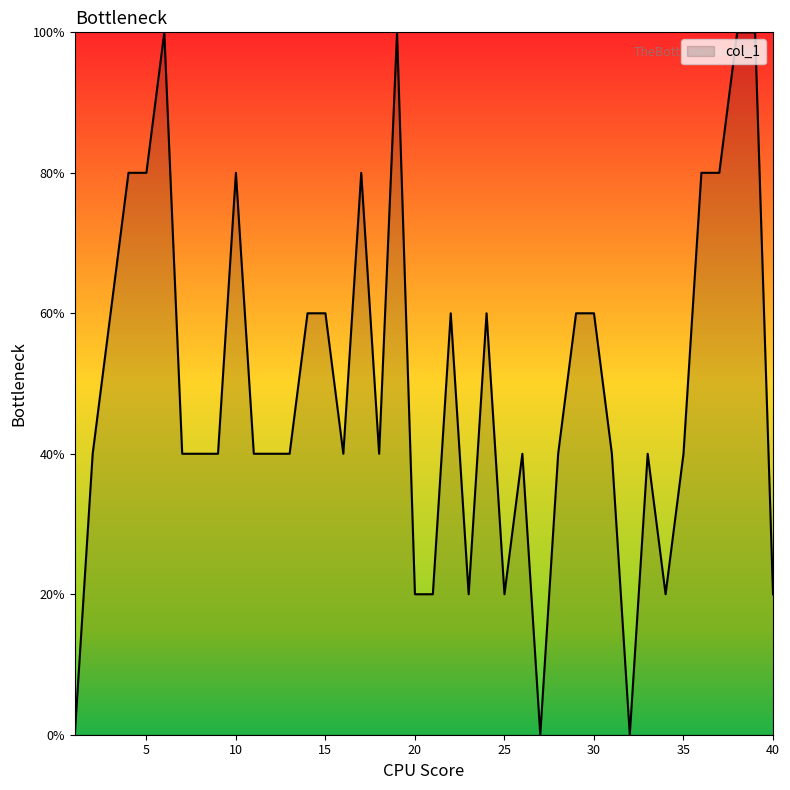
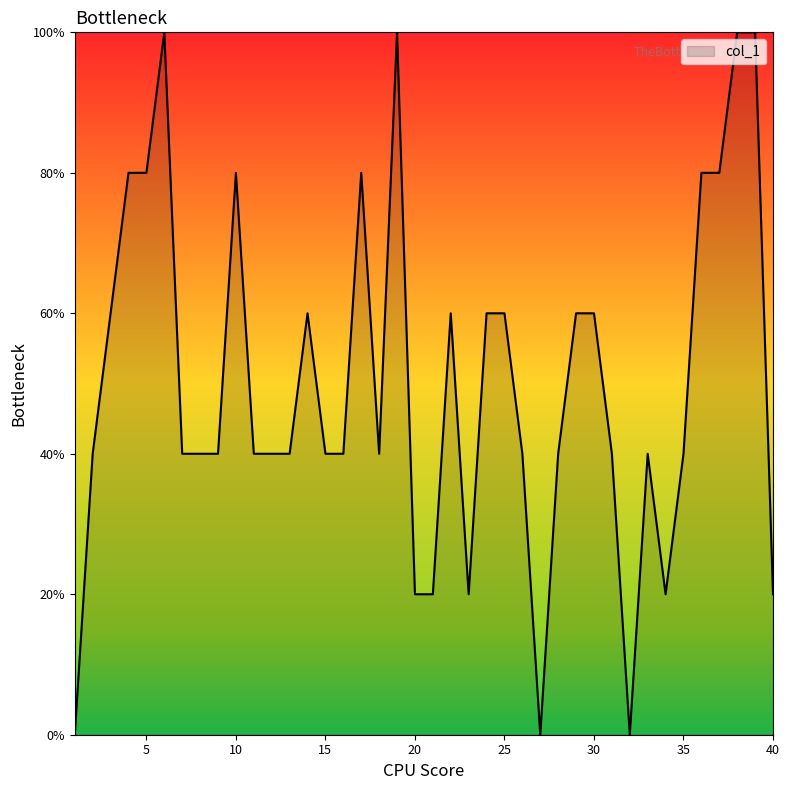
15: 60% -> 40%
25: 20% -> 60%
